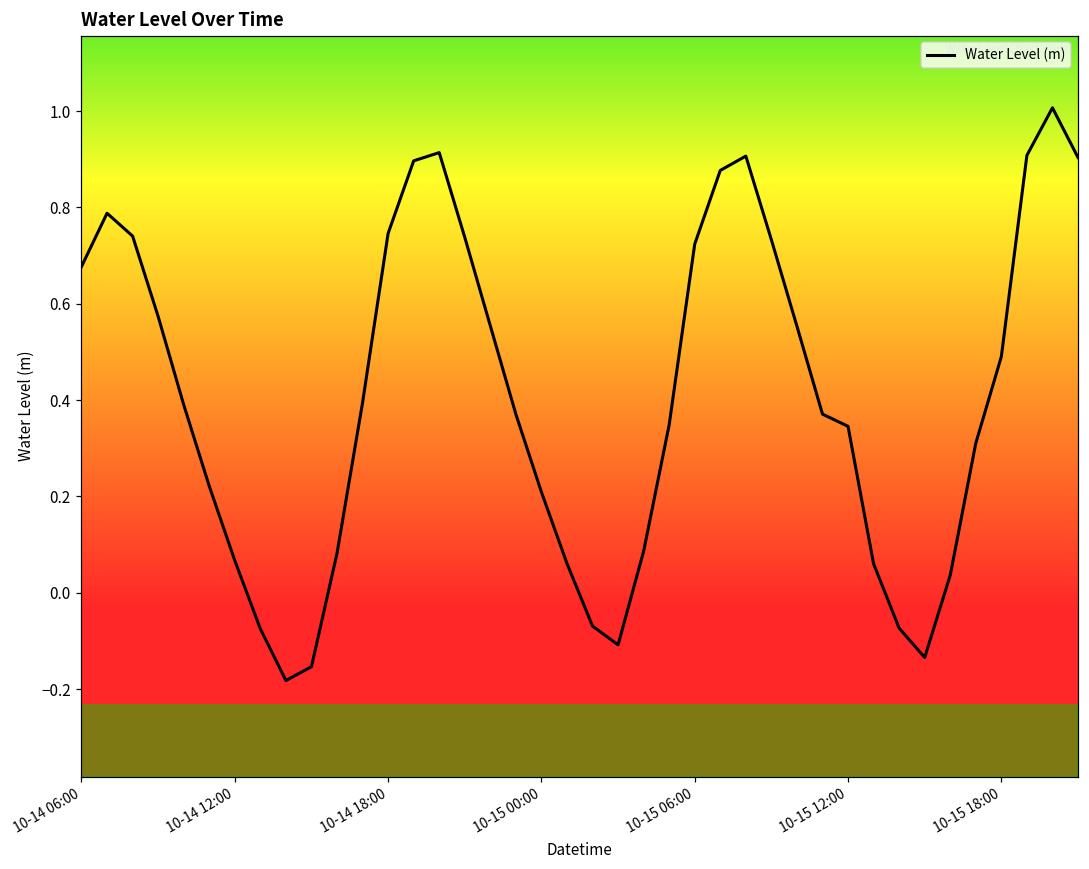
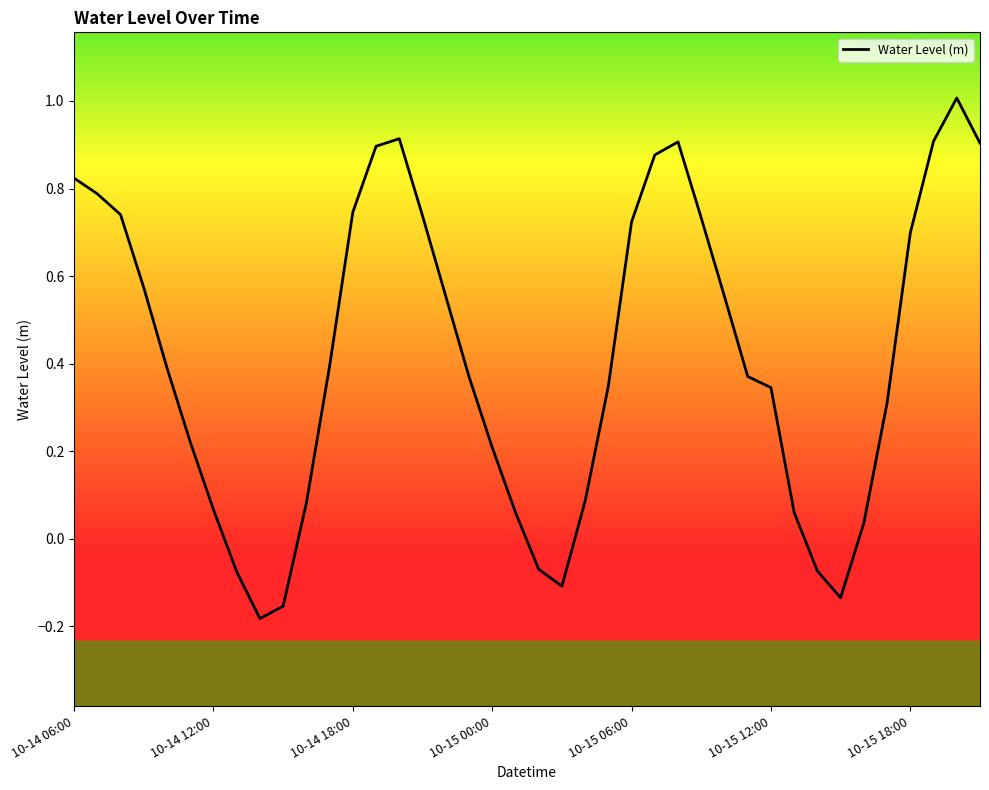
10-14 06:00: 0.68 -> 0.82
10-15 18:00: 0.49 -> 0.70
